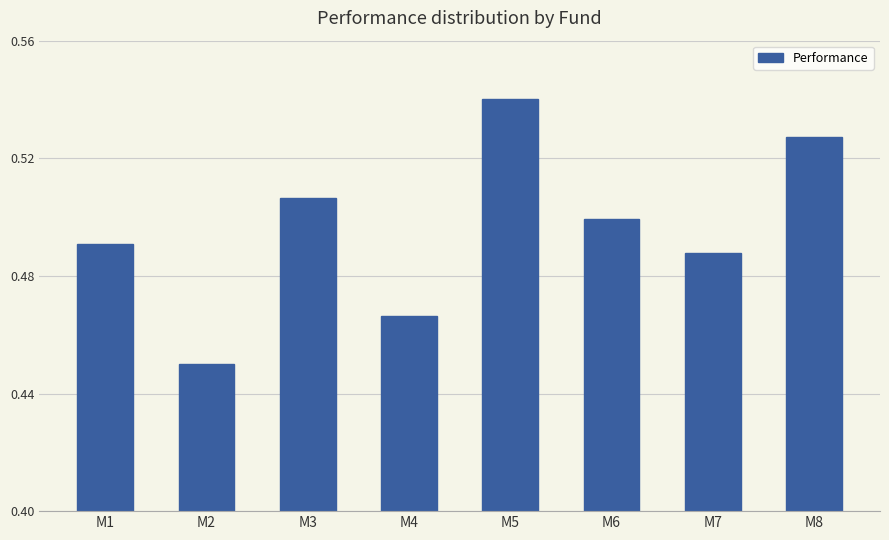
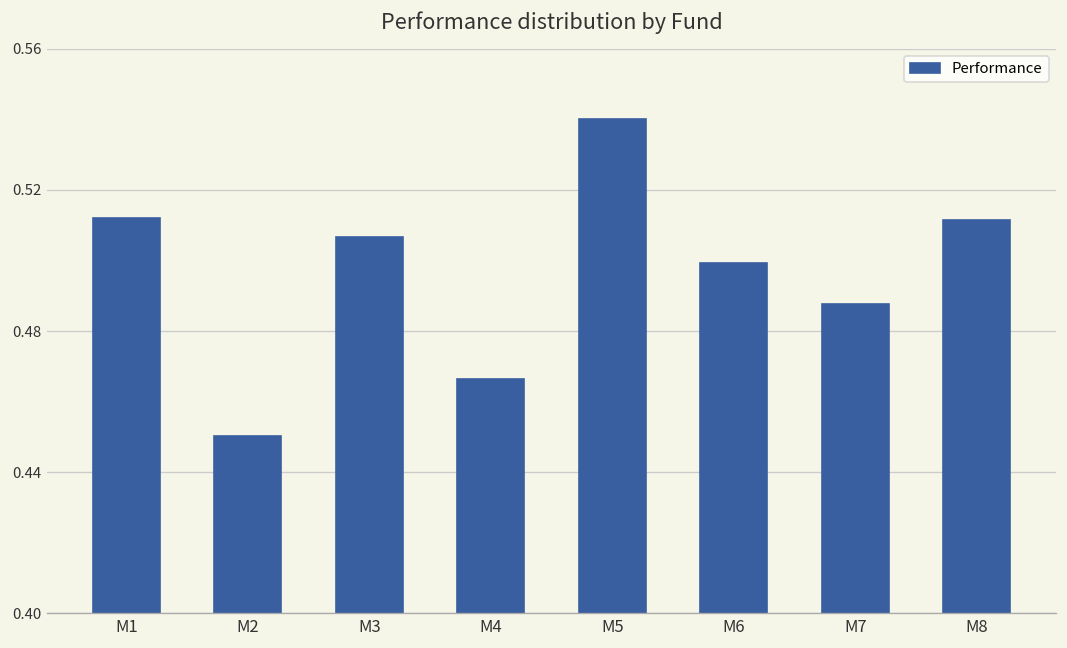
M1: 0.491 -> 0.512
M8: 0.527 -> 0.512
